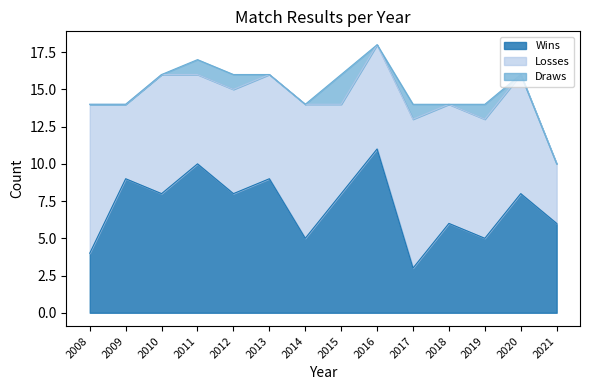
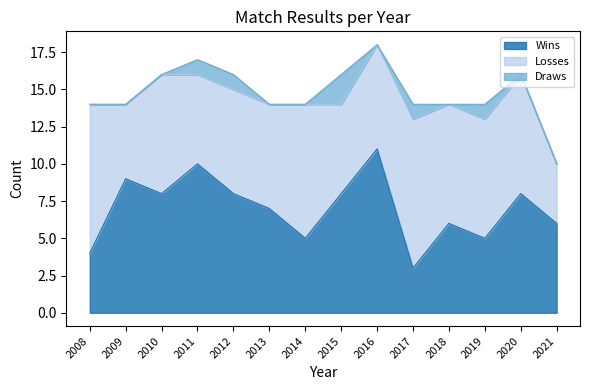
Wins, 2013: 9 -> 7
